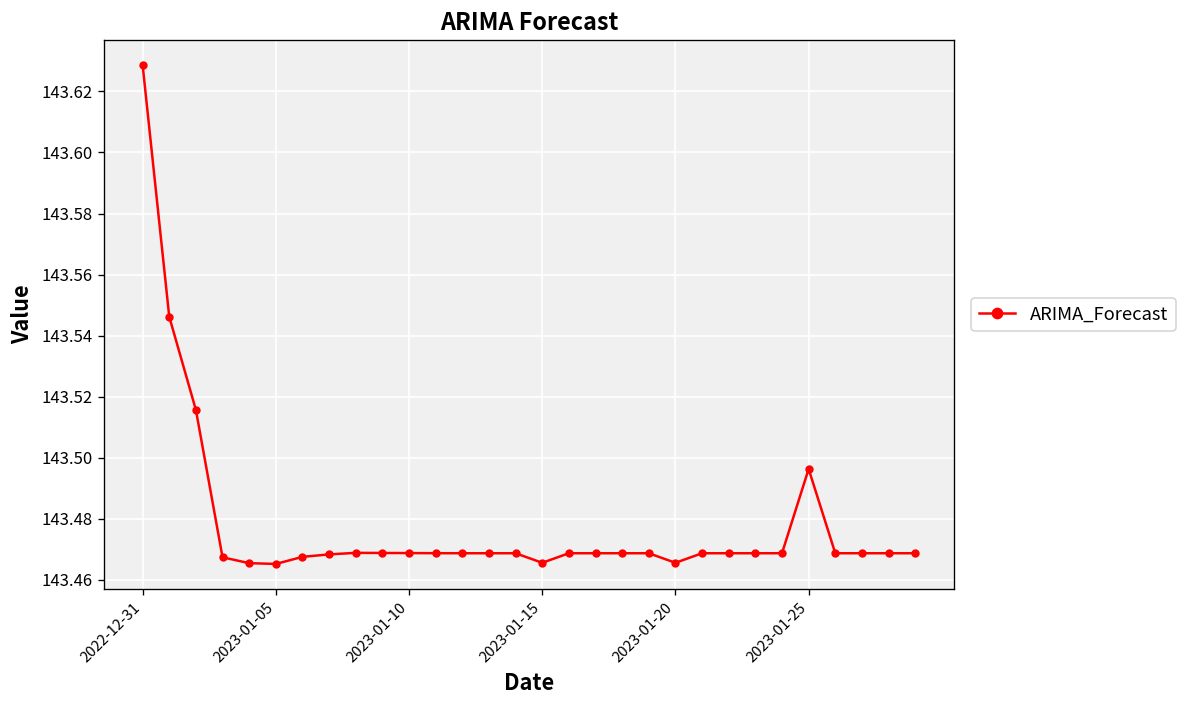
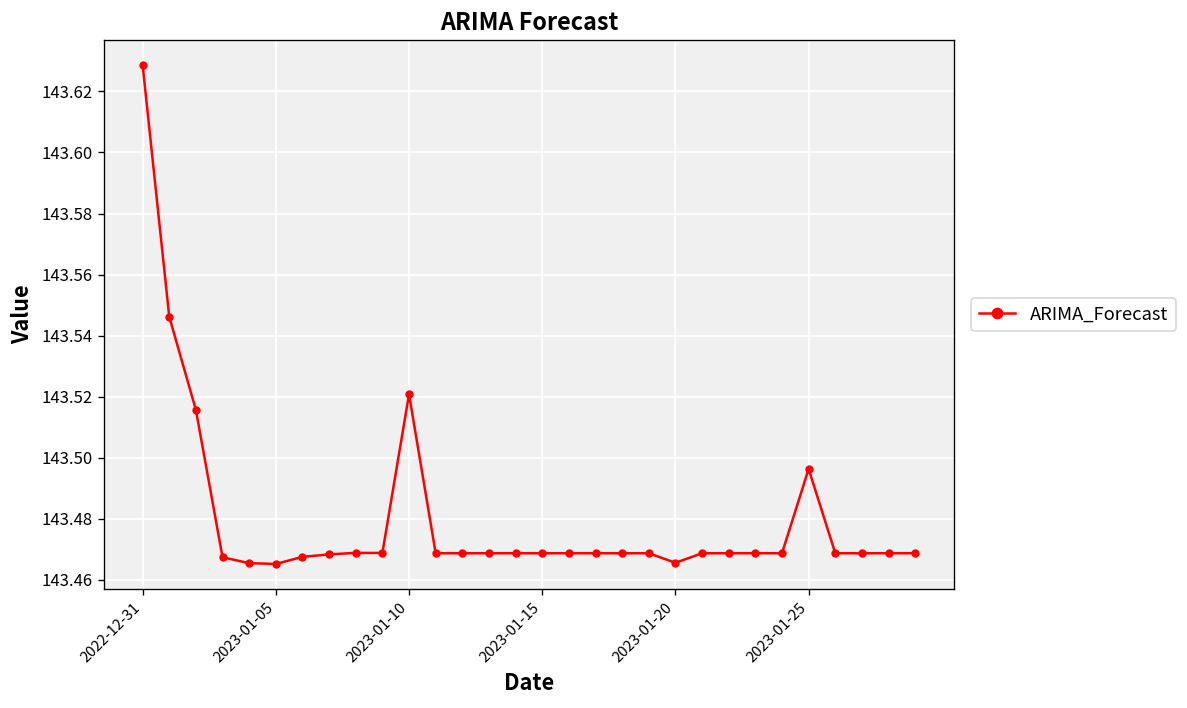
2023-01-10: 143.469 -> 143.521
2023-01-15: 143.466 -> 143.469
